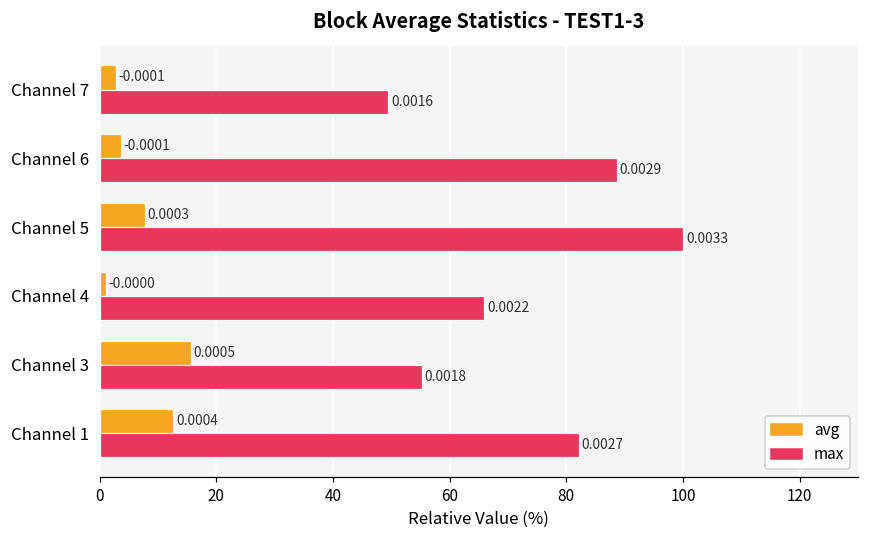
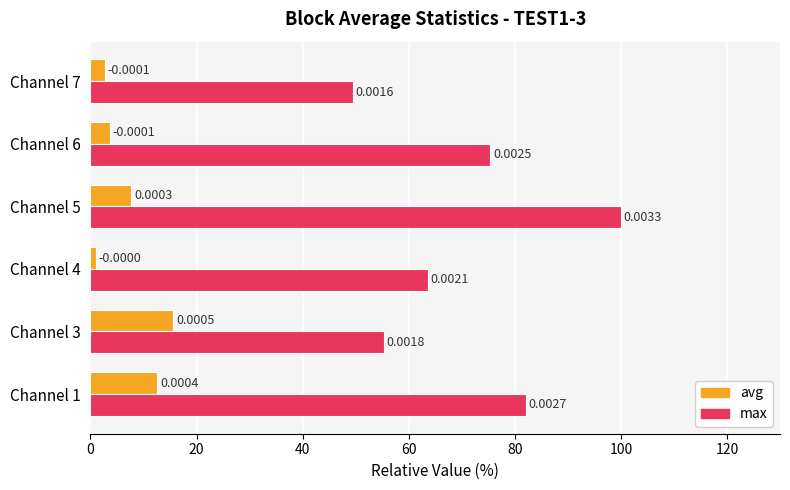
max, Channel 6: 0.0029 -> 0.0025
max, Channel 4: 0.0022 -> 0.0021
